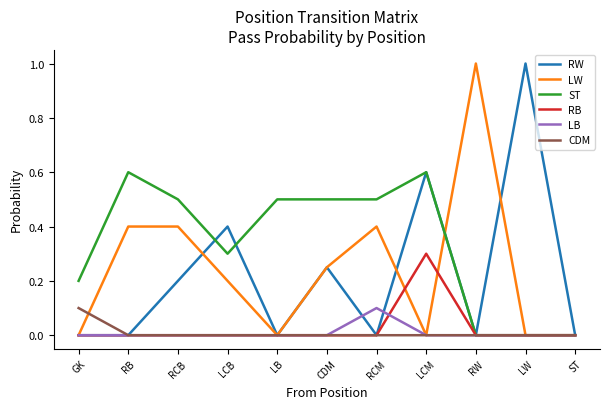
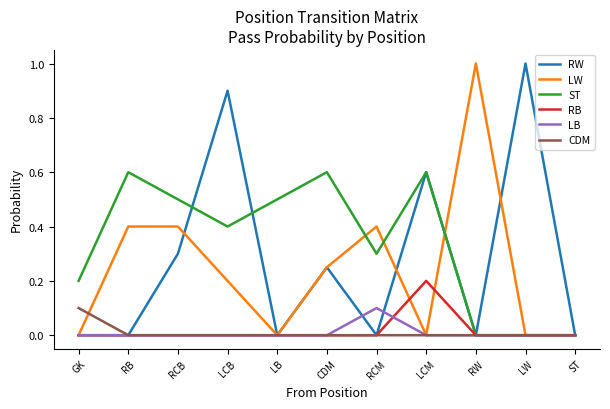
RW, RCB: 0.2 -> 0.3
RW, LCB: 0.4 -> 0.9
ST, LCB: 0.3 -> 0.4
ST, CDM: 0.5 -> 0.6
ST, RCM: 0.5 -> 0.3
RB, LCM: 0.3 -> 0.2
